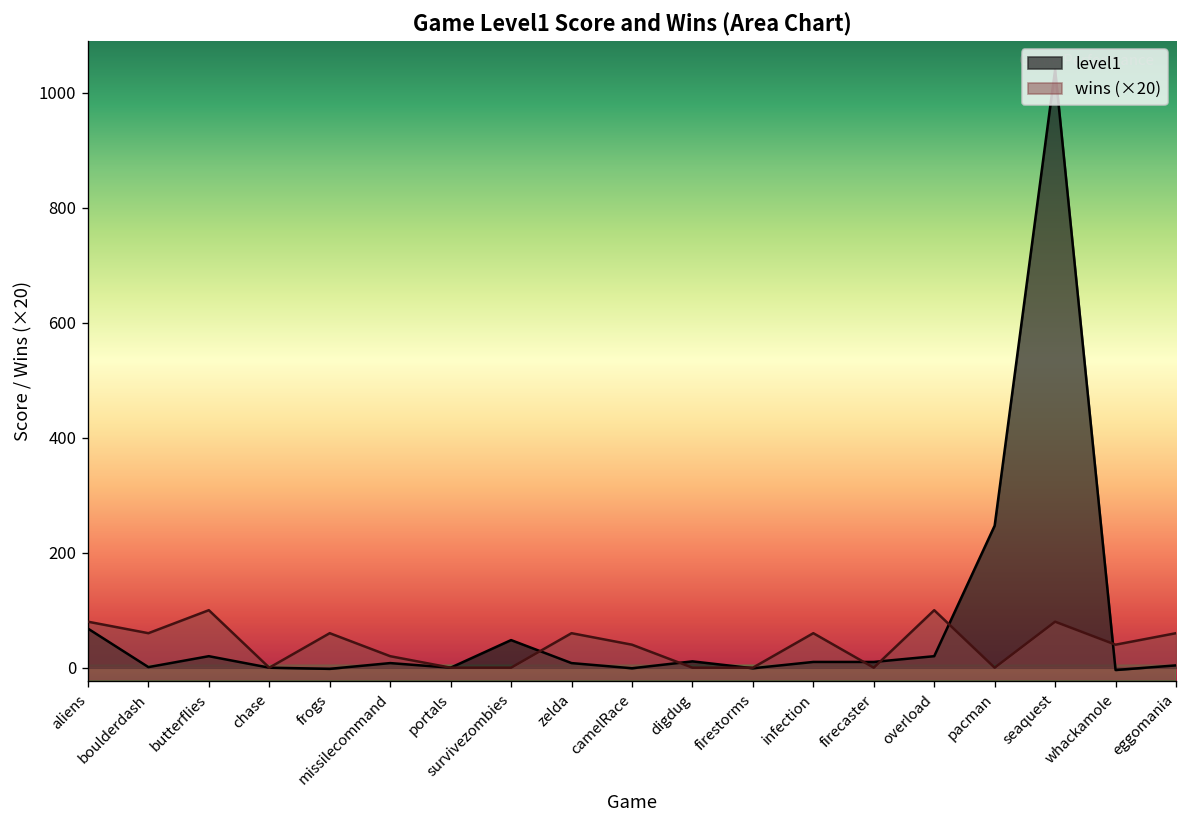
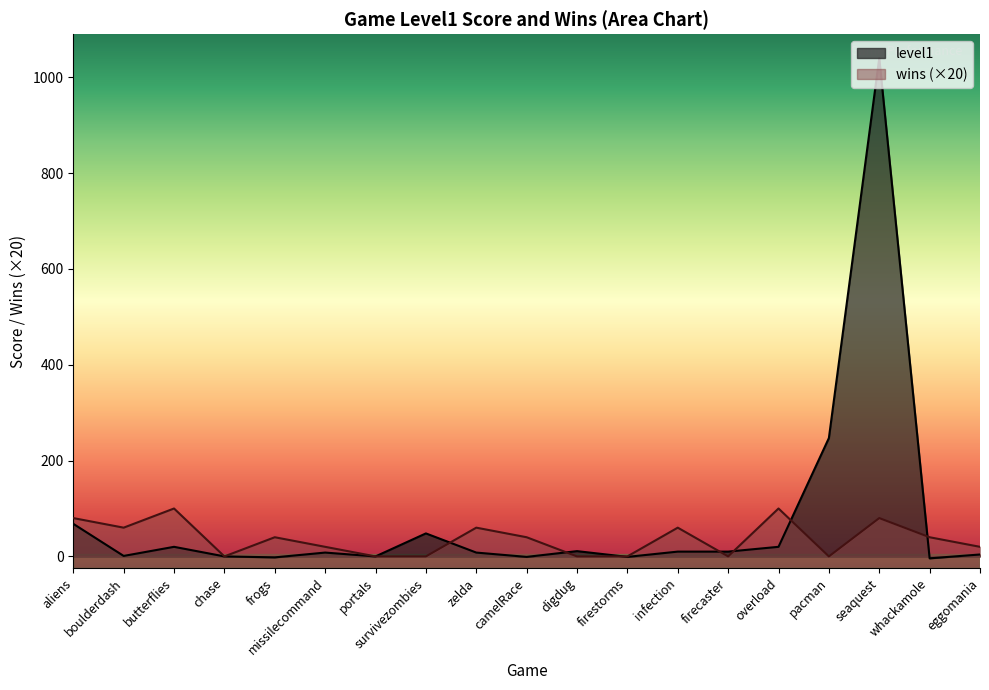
wins (×20), frogs: 60 -> 40
wins (×20), eggomania: 60 -> 20
